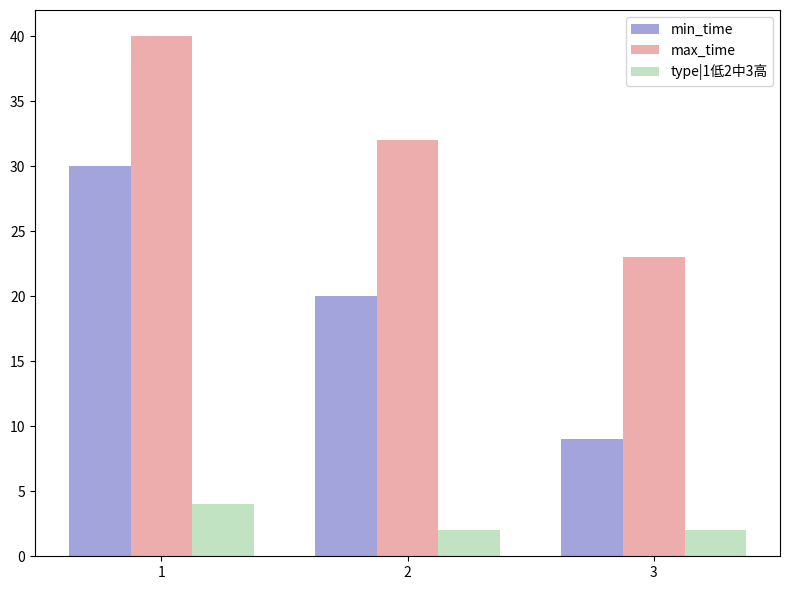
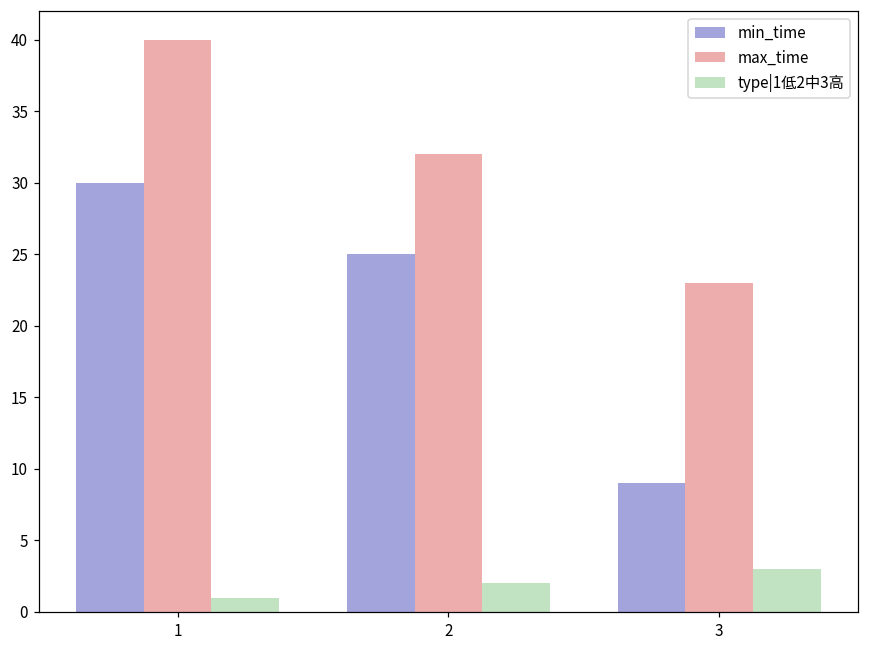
type|1低2中3高, 1: 4 -> 1
min_time, 2: 20 -> 25
type|1低2中3高, 3: 2 -> 3
